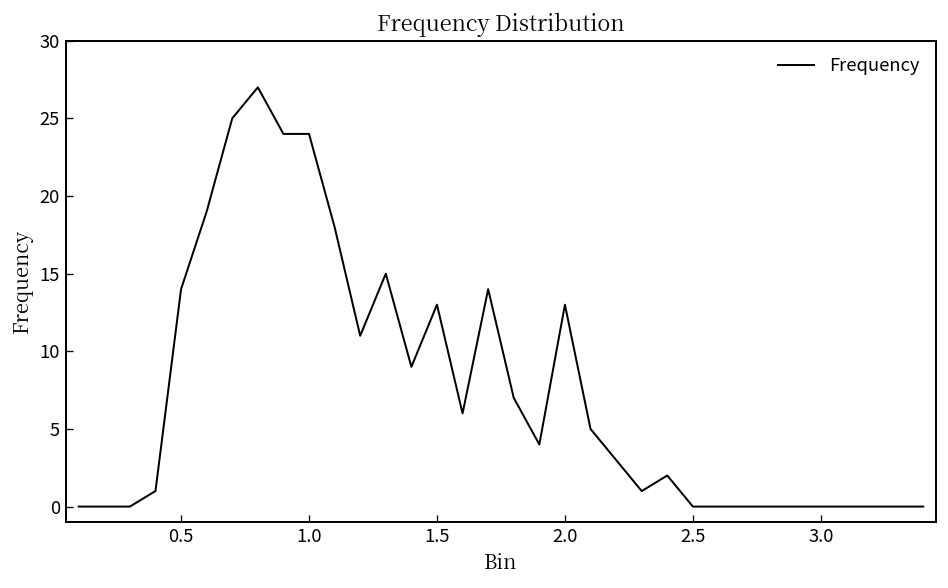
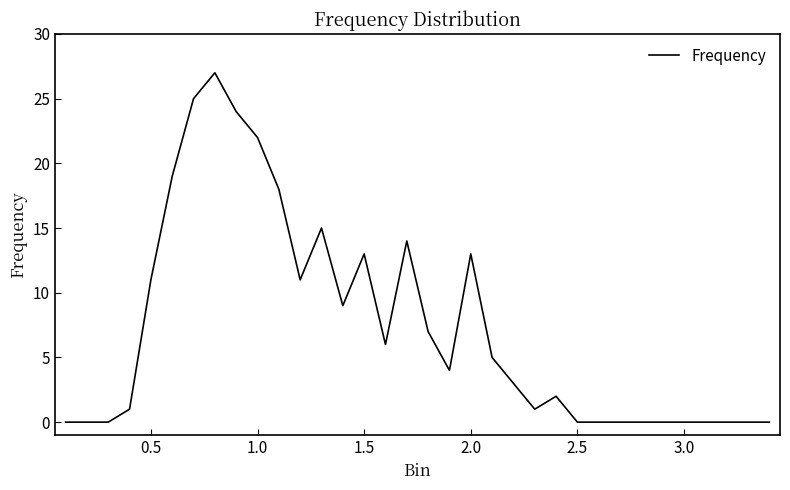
0.5: 14 -> 11
1.0: 24 -> 22
